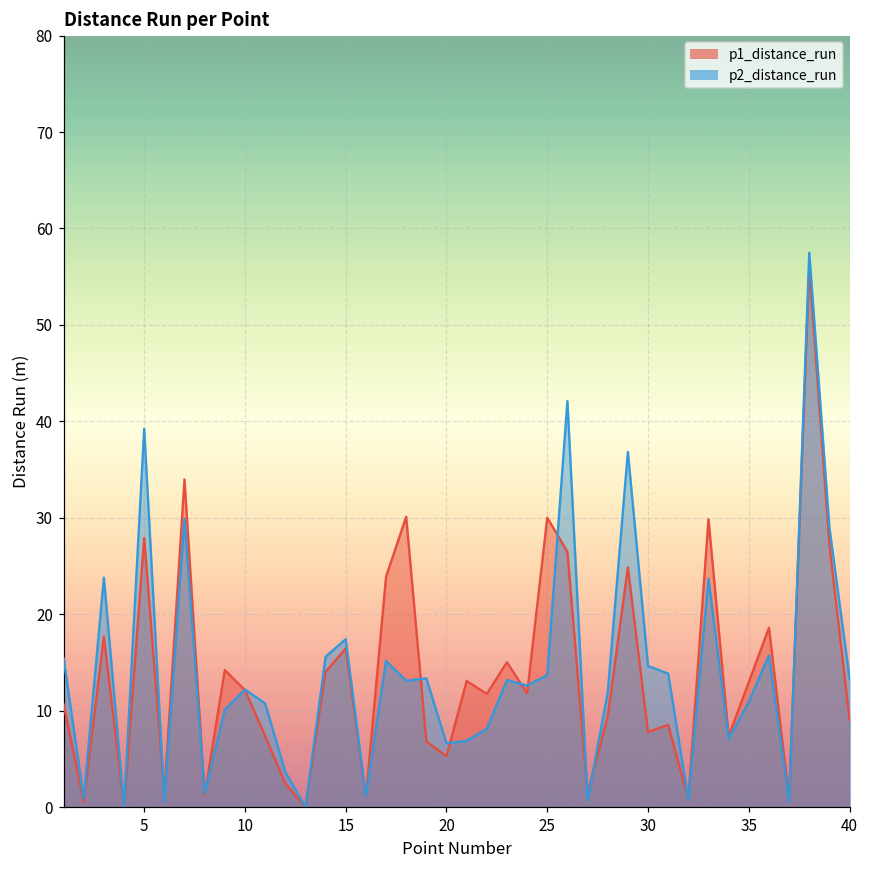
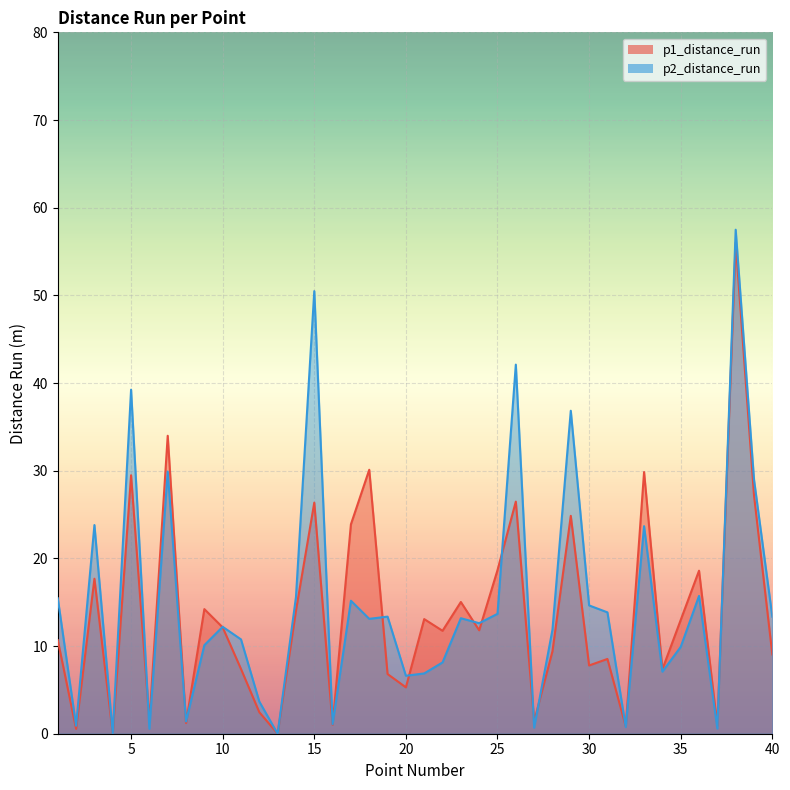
p1_distance_run, 5: 28 -> 29
p1_distance_run, 15: 16 -> 26
p2_distance_run, 15: 17 -> 50
p1_distance_run, 25: 30 -> 19
p2_distance_run, 35: 11 -> 10
